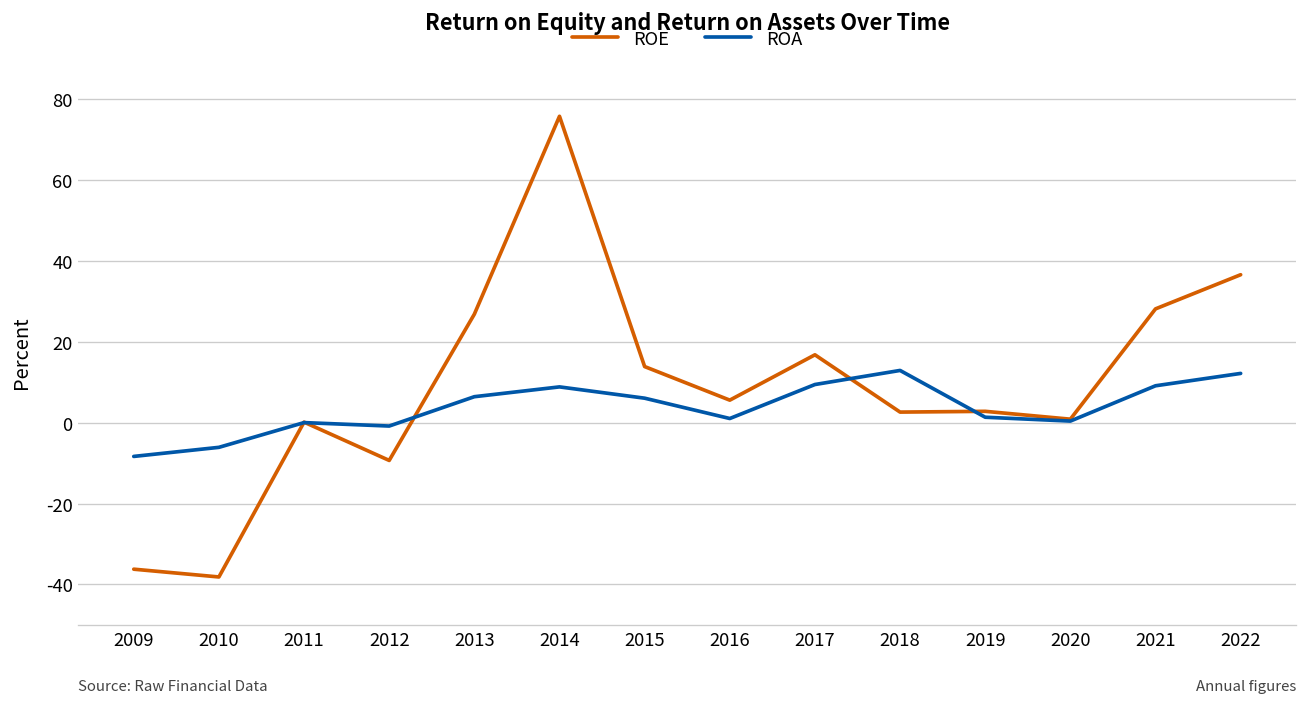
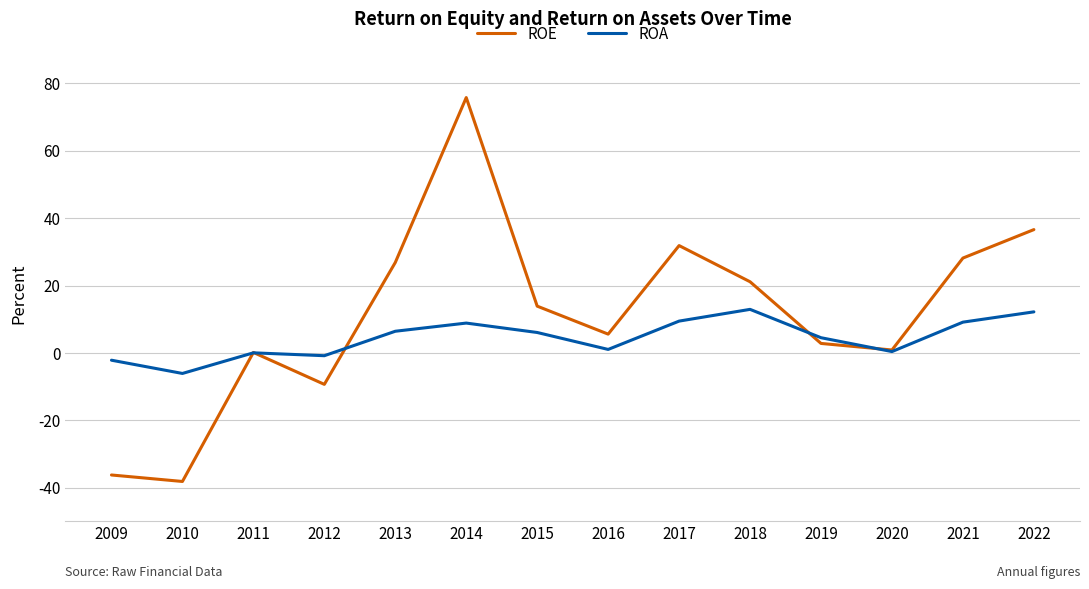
ROA, 2009: -8 -> -2
ROE, 2017: 17 -> 32
ROE, 2018: 3 -> 21
ROA, 2019: 1 -> 5
